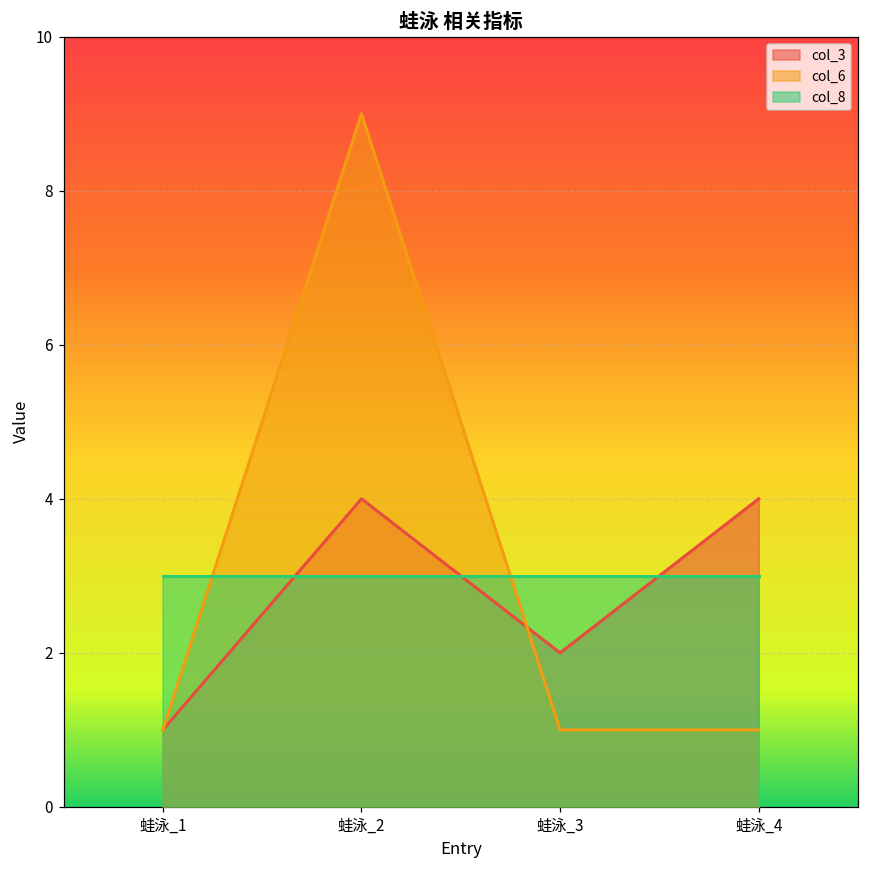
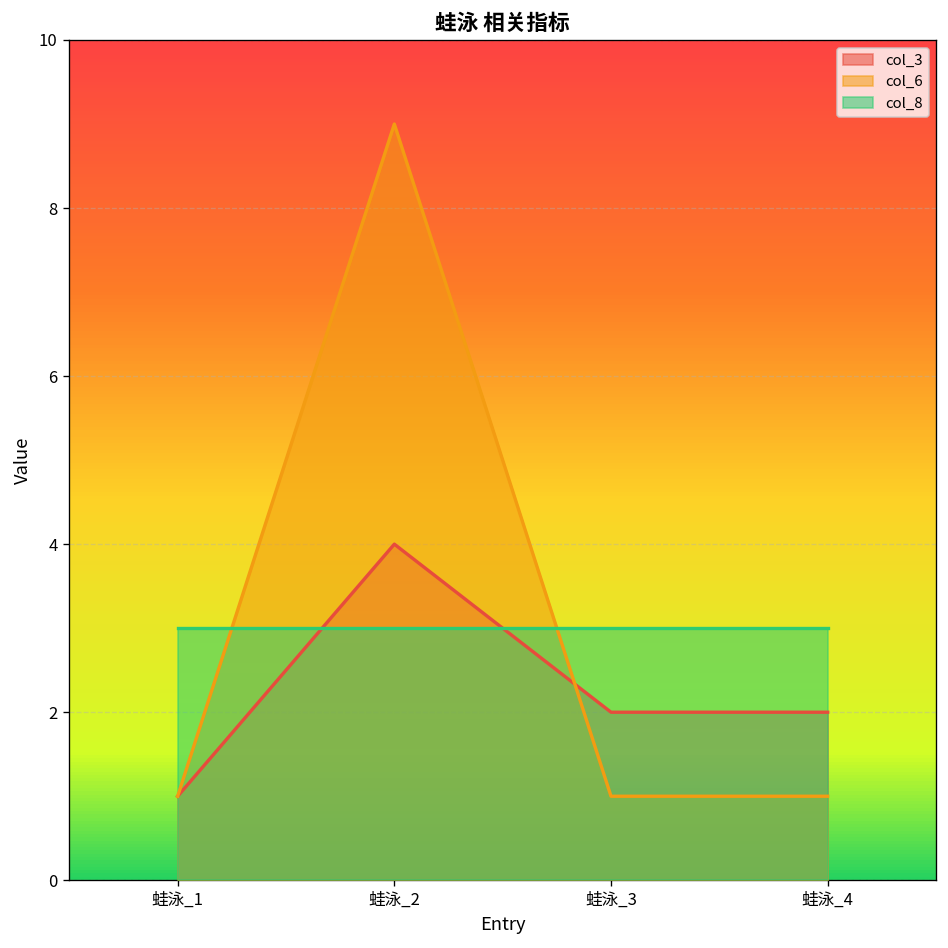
col_3, 蛙泳_4: 4 -> 2
